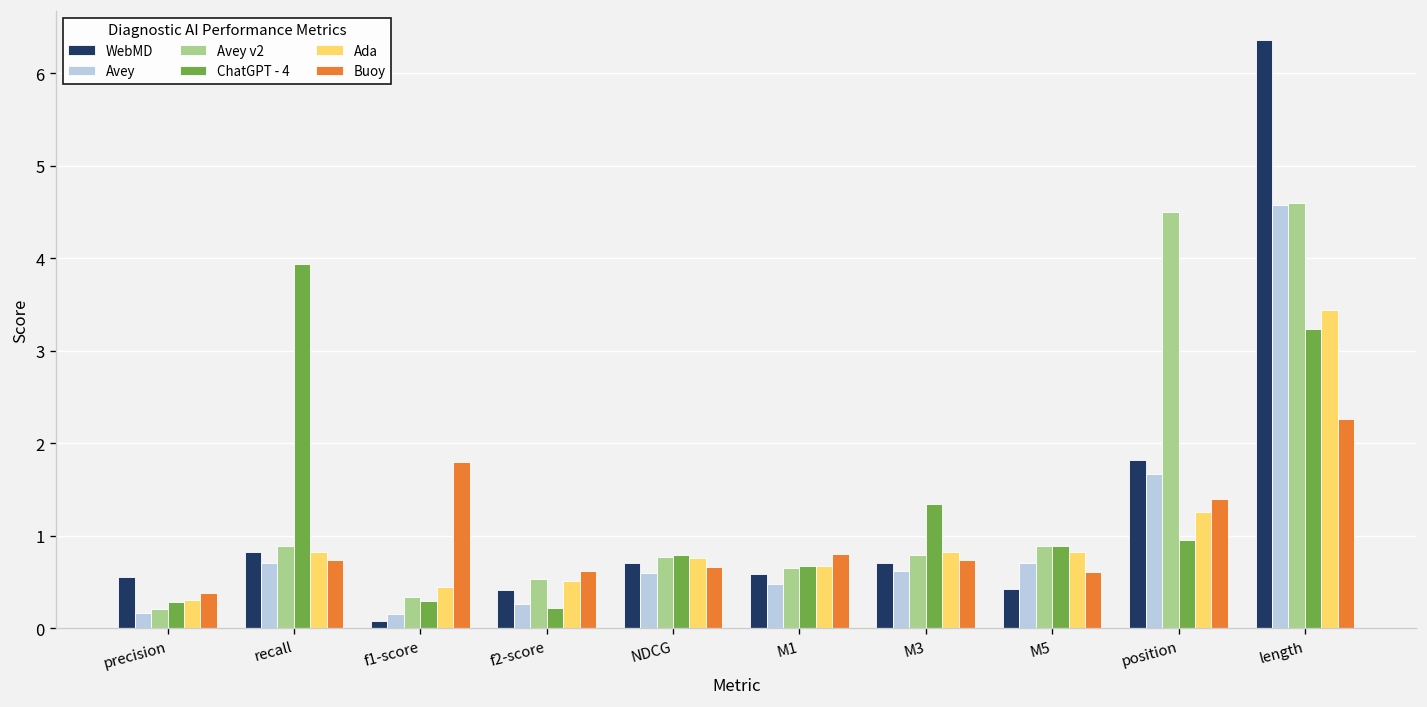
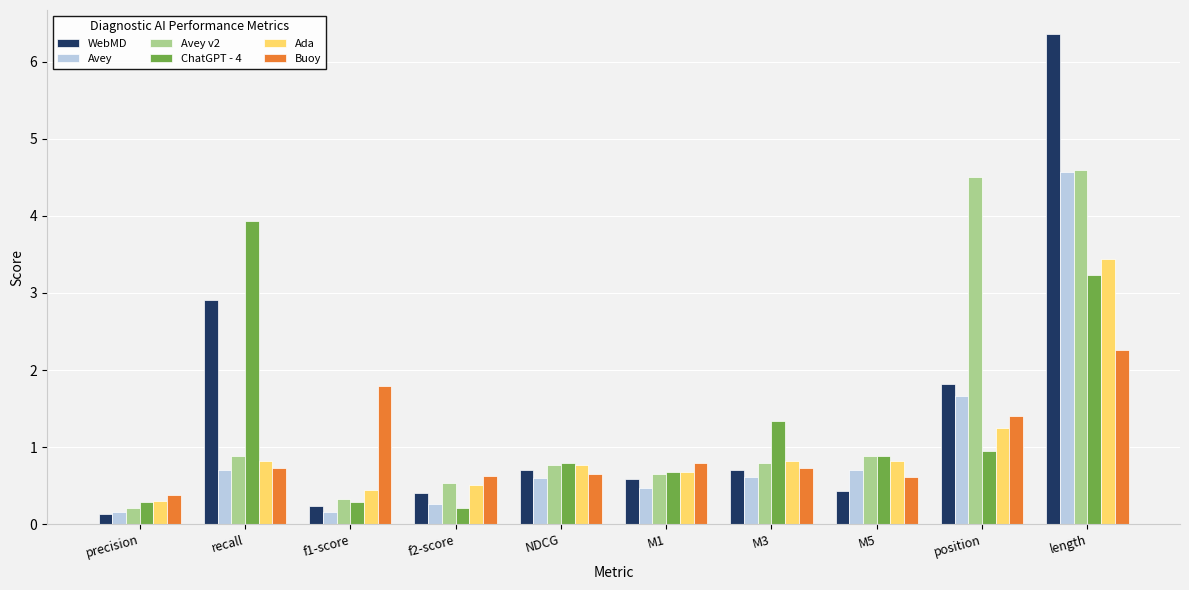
WebMD, precision: 0.5 -> 0.1
WebMD, recall: 0.8 -> 2.9
WebMD, f1-score: 0.1 -> 0.2
